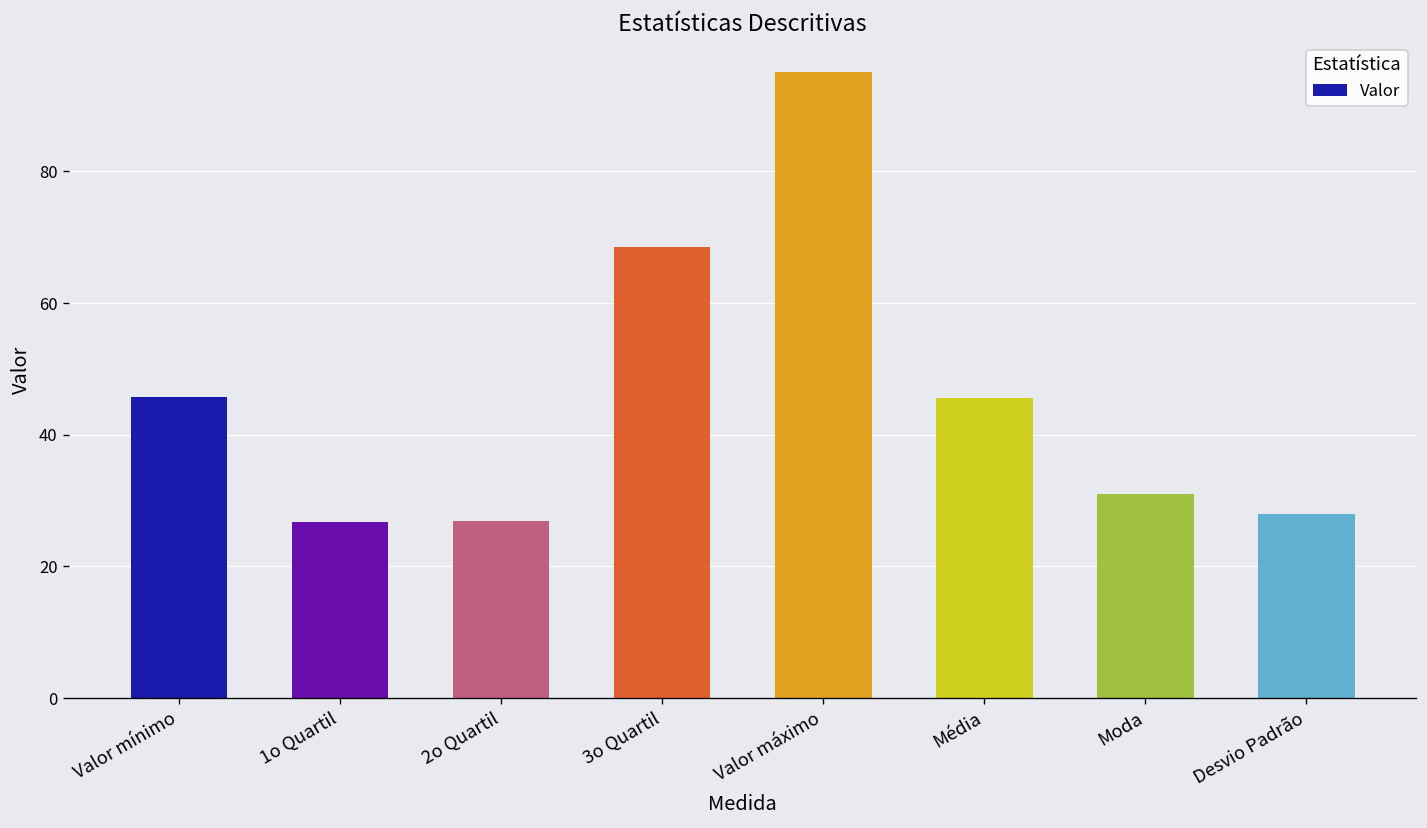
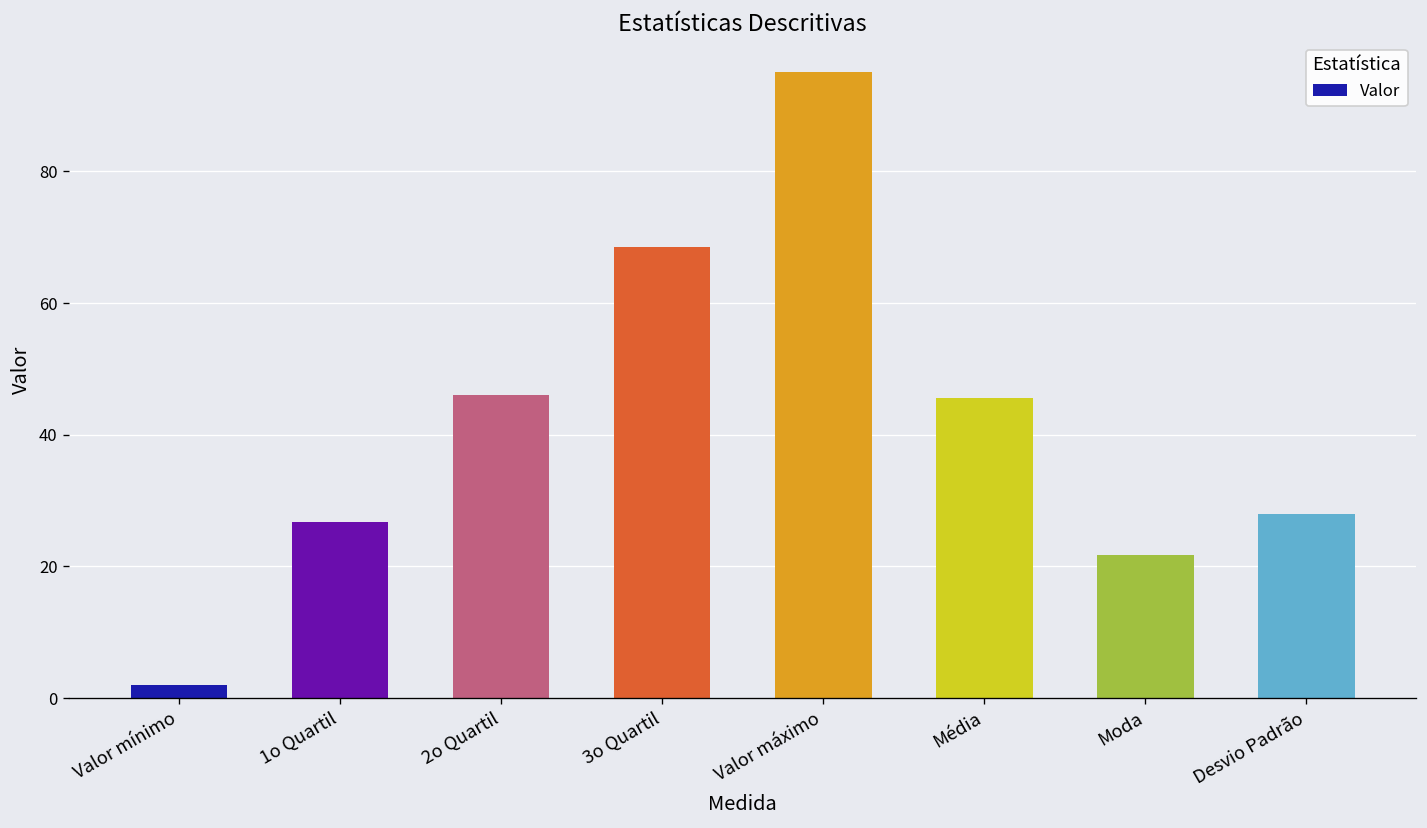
Valor mínimo: 46 -> 2
2o Quartil: 27 -> 46
Moda: 31 -> 22
